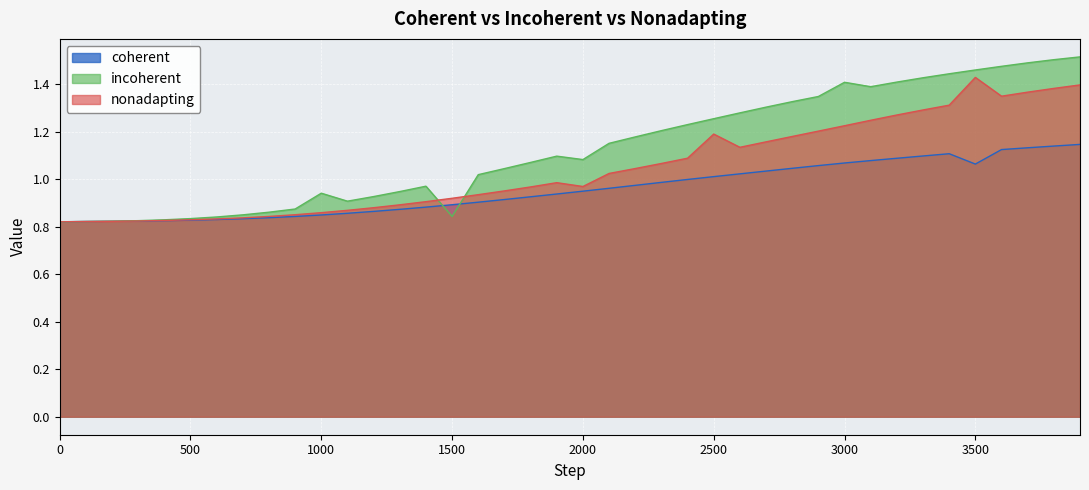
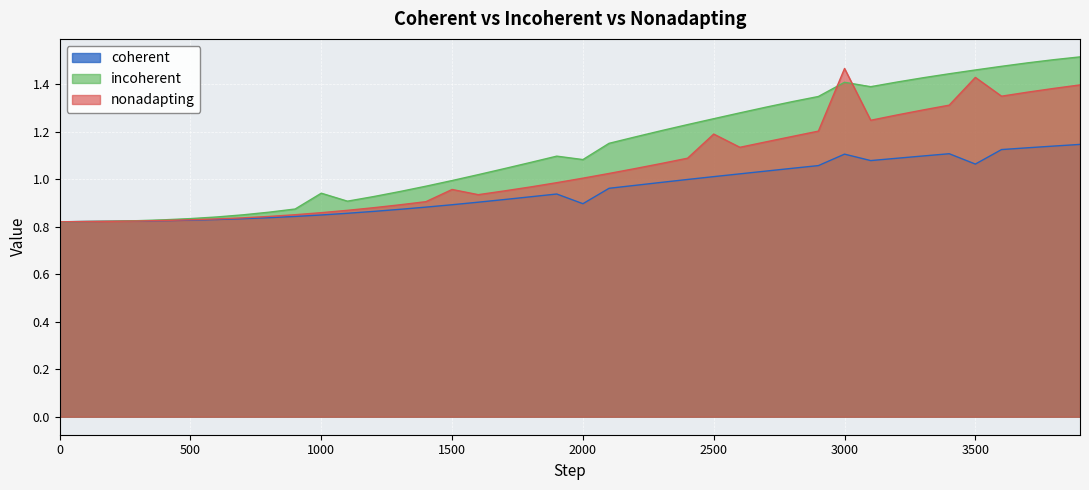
incoherent, 1500: 0.84 -> 0.99
nonadapting, 1500: 0.92 -> 0.96
coherent, 2000: 0.95 -> 0.90
nonadapting, 2000: 0.97 -> 1.00
coherent, 3000: 1.07 -> 1.10
nonadapting, 3000: 1.22 -> 1.47
